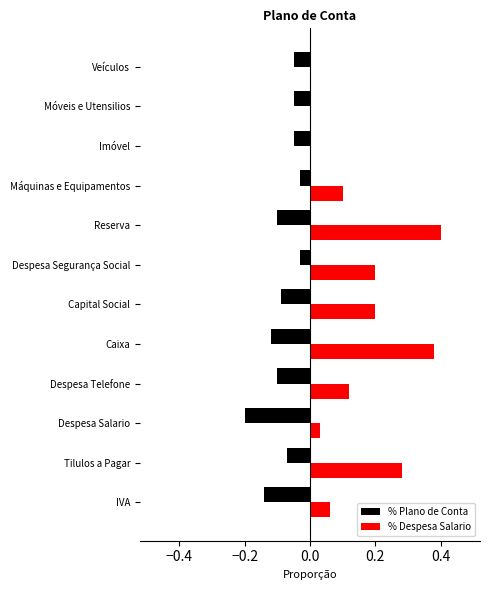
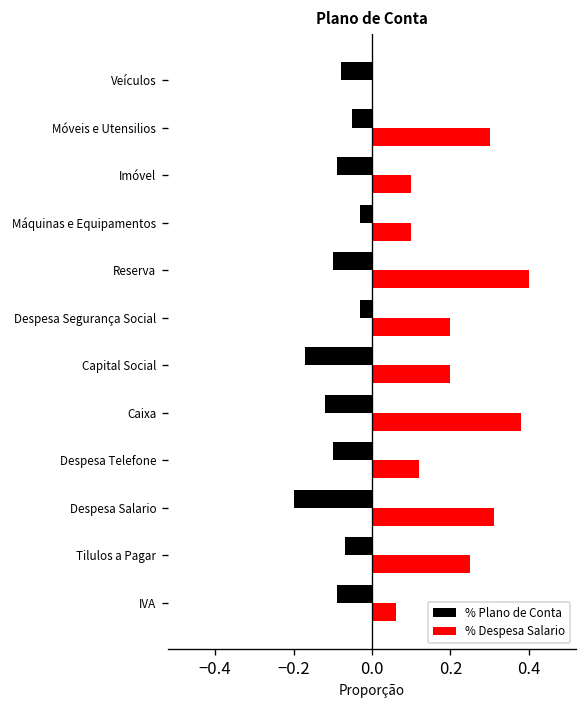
% Plano de Conta, Veículos: -0.05 -> -0.08
% Despesa Salario, Móveis e Utensilios: 0.0 -> 0.3
% Plano de Conta, Imóvel: -0.05 -> -0.09
% Despesa Salario, Imóvel: 0.0 -> 0.1
% Plano de Conta, Capital Social: -0.09 -> -0.17
% Despesa Salario, Despesa Salario: 0.03 -> 0.31
% Despesa Salario, Tilulos a Pagar: 0.28 -> 0.25
% Plano de Conta, IVA: -0.14 -> -0.09
